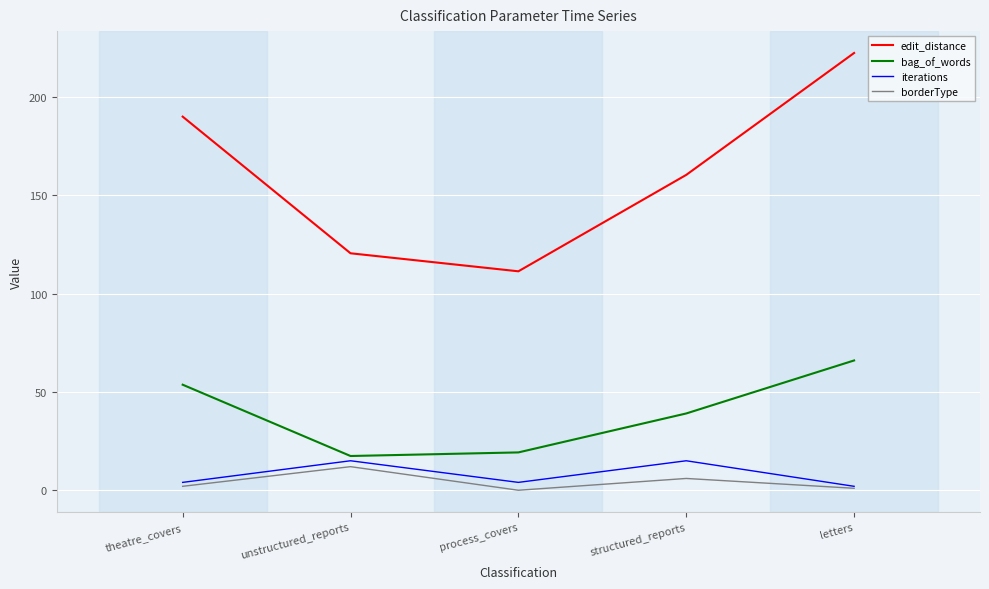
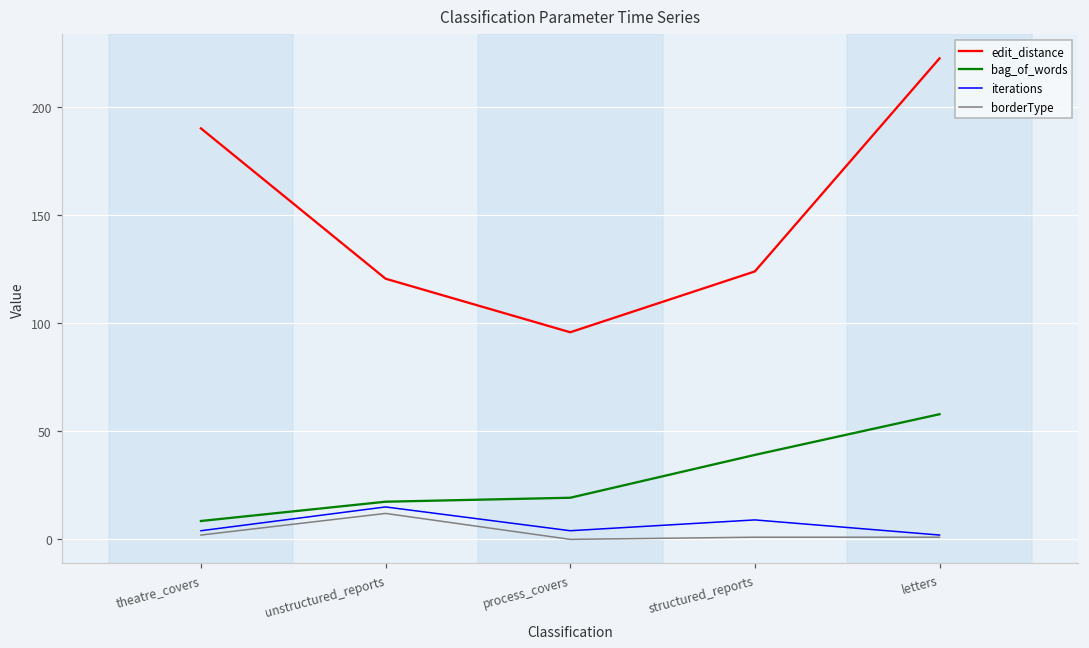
bag_of_words, theatre_covers: 54 -> 9
edit_distance, process_covers: 111 -> 96
edit_distance, structured_reports: 160 -> 124
iterations, structured_reports: 15 -> 9
borderType, structured_reports: 6 -> 1
bag_of_words, letters: 66 -> 58
